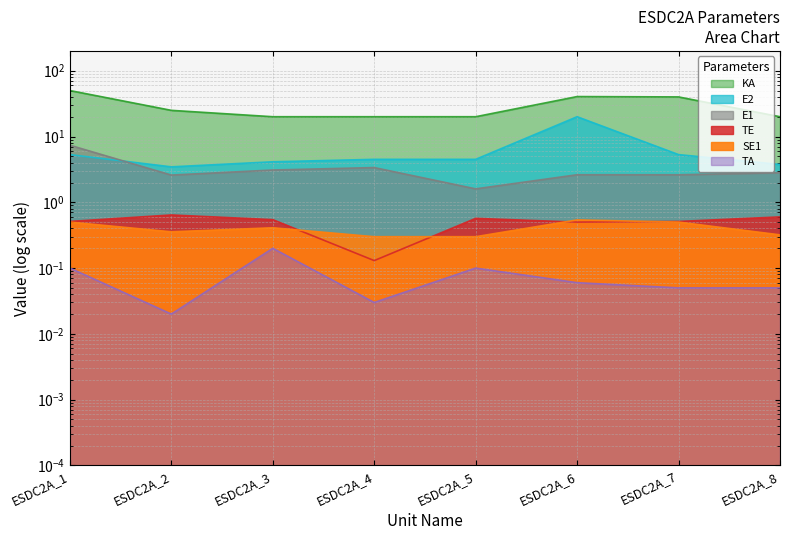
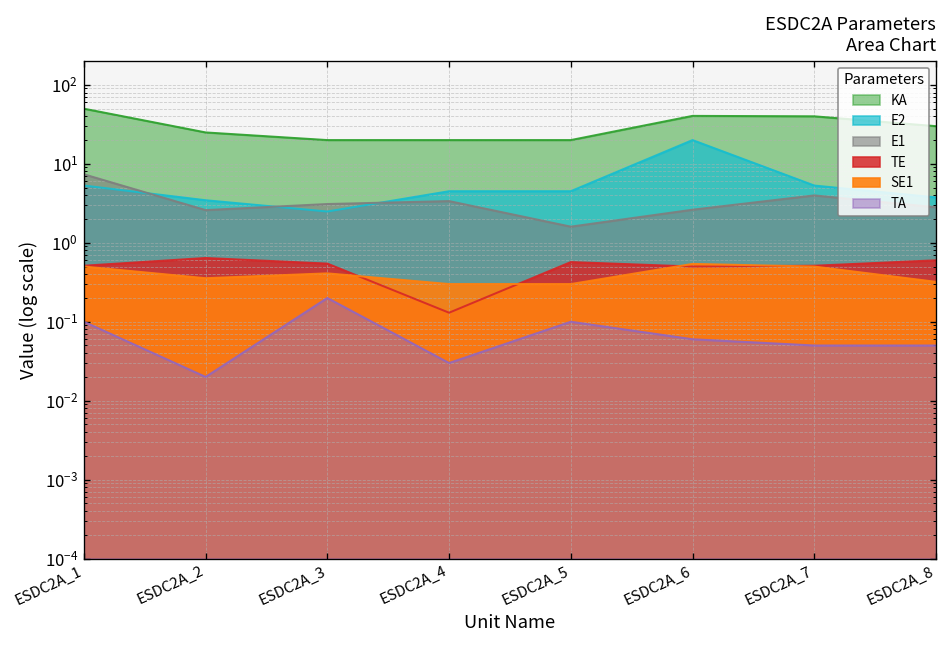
E2, ESDC2A_3: 4 -> 2.5
E1, ESDC2A_7: 2.6 -> 4
KA, ESDC2A_8: 20 -> 30
